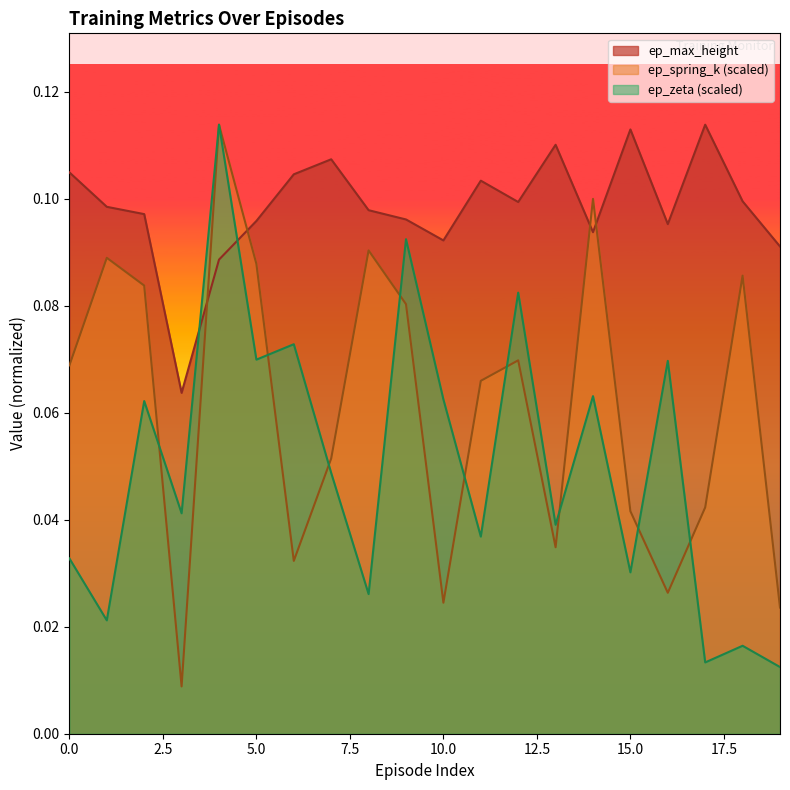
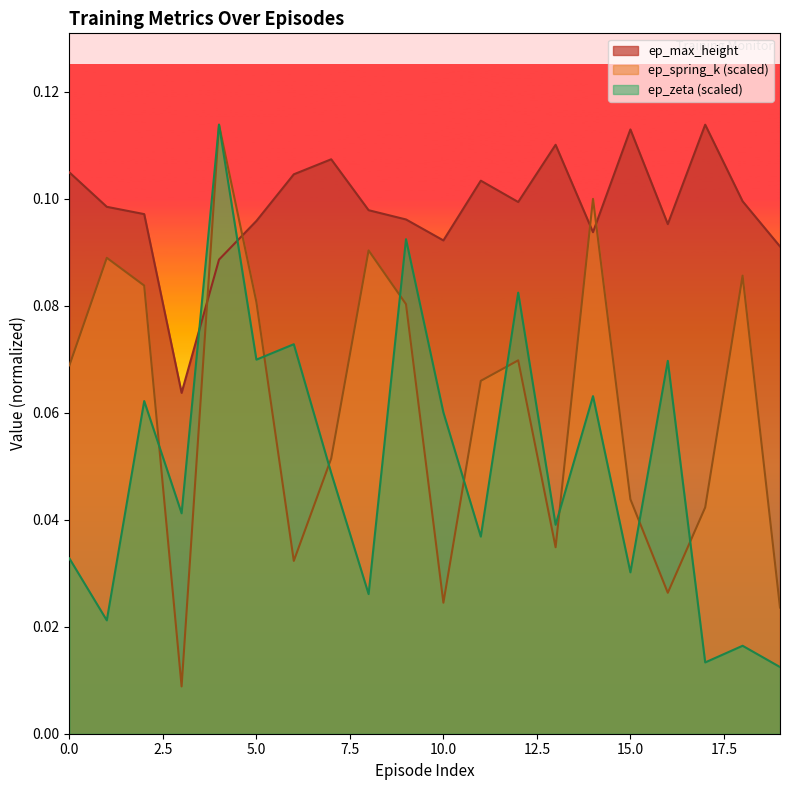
ep_spring_k (scaled), 5.0: 0.088 -> 0.081
ep_zeta (scaled), 10.0: 0.062 -> 0.060
ep_spring_k (scaled), 15.0: 0.042 -> 0.044
